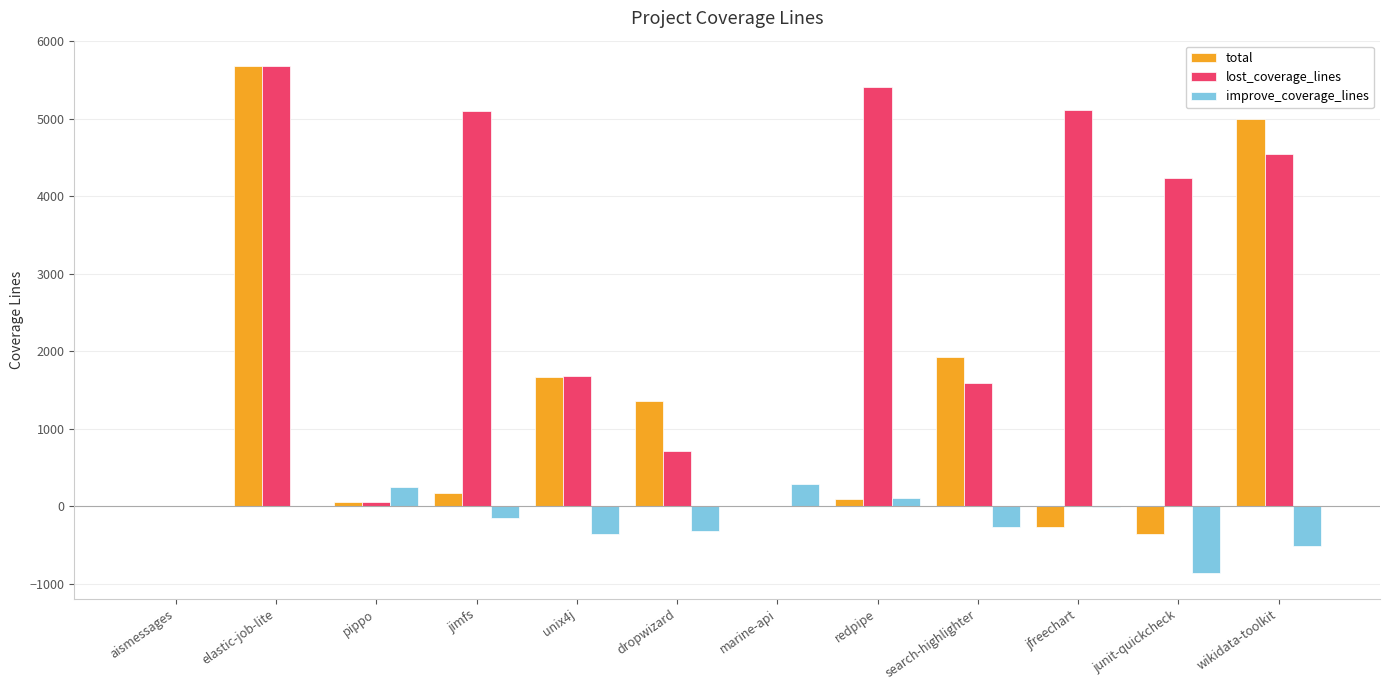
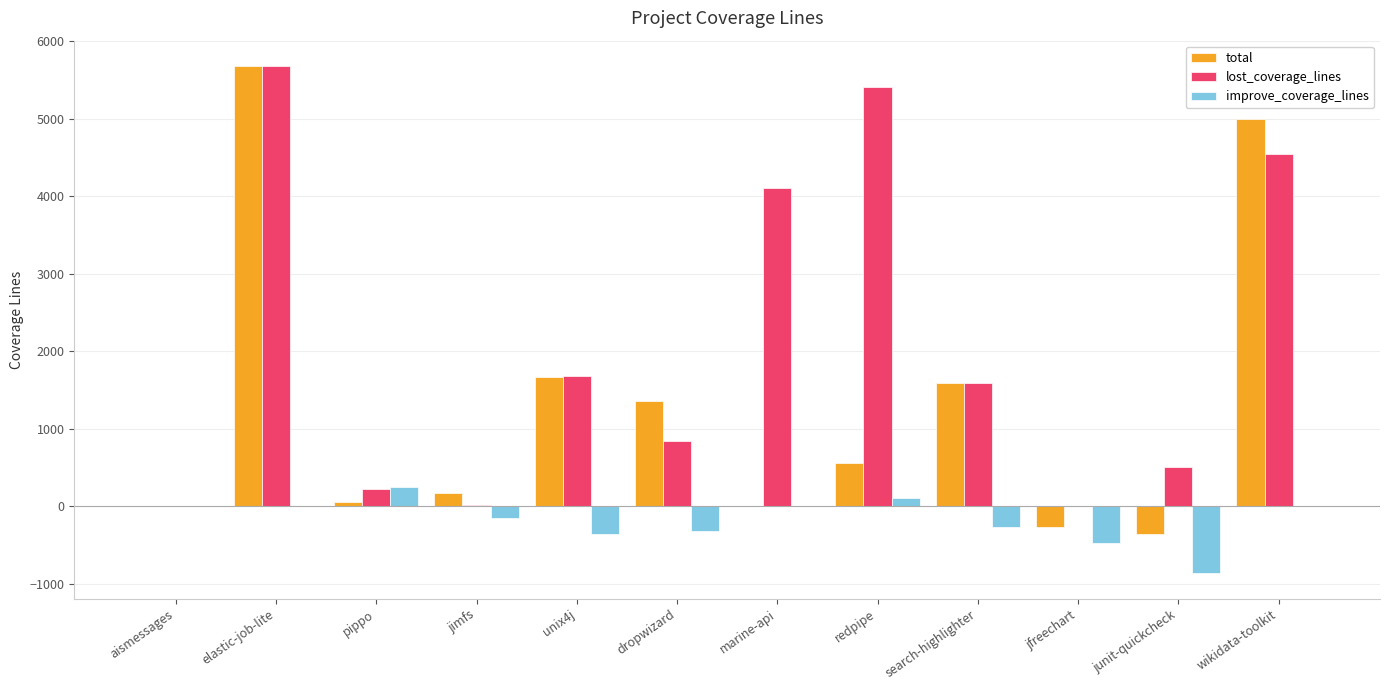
lost_coverage_lines, pippo: 0 -> 200
lost_coverage_lines, jimfs: 5100 -> 0
lost_coverage_lines, dropwizard: 700 -> 800
lost_coverage_lines, marine-api: 0 -> 4100
improve_coverage_lines, marine-api: 300 -> 0
total, redpipe: 100 -> 600
total, search-highlighter: 1900 -> 1600
lost_coverage_lines, jfreechart: 5100 -> 0
improve_coverage_lines, jfreechart: 0 -> -500
lost_coverage_lines, junit-quickcheck: 4200 -> 500
improve_coverage_lines, wikidata-toolkit: -500 -> 0
